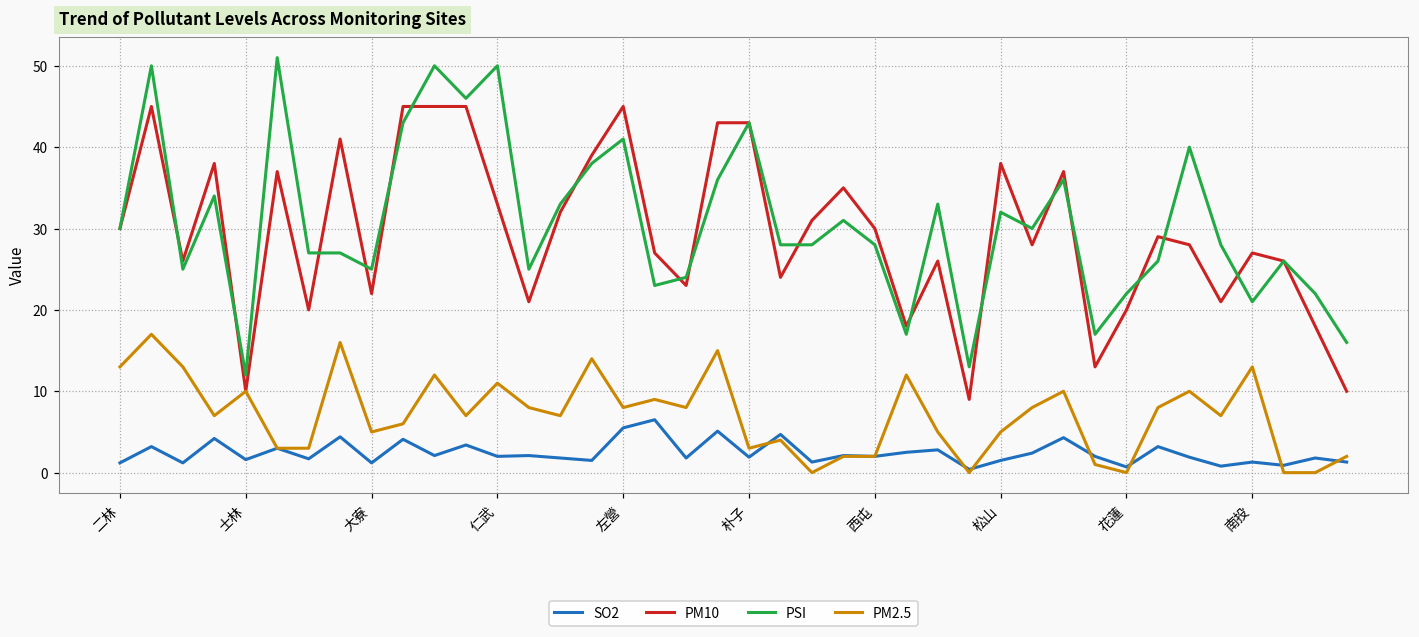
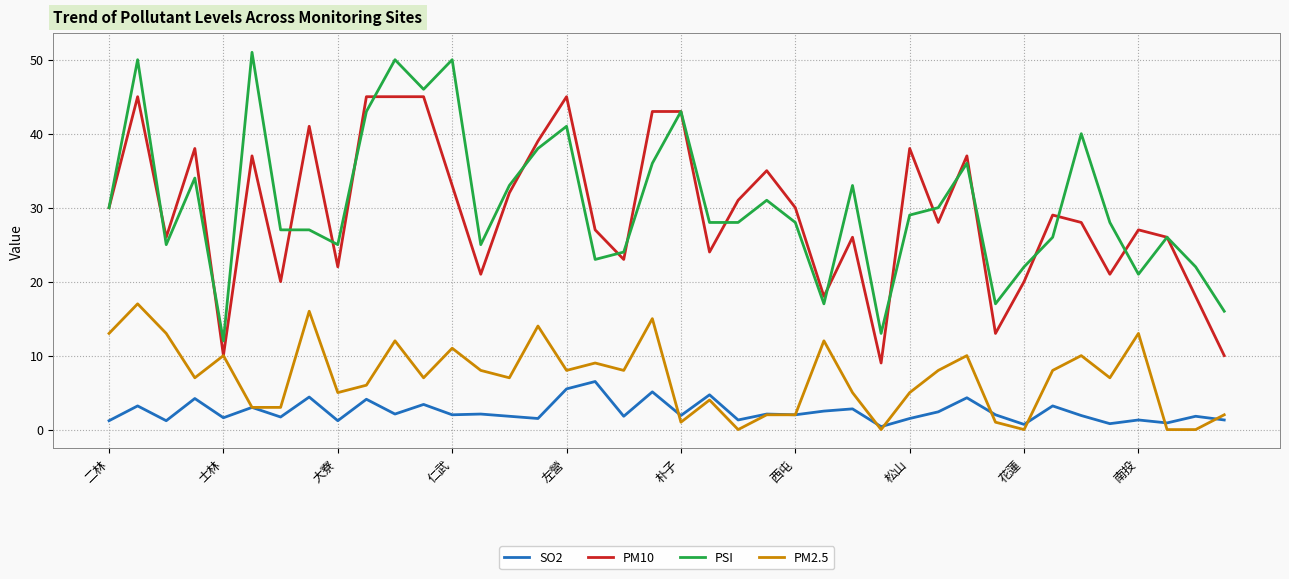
PM2.5, 朴子: 3 -> 1
PSI, 松山: 32 -> 29
